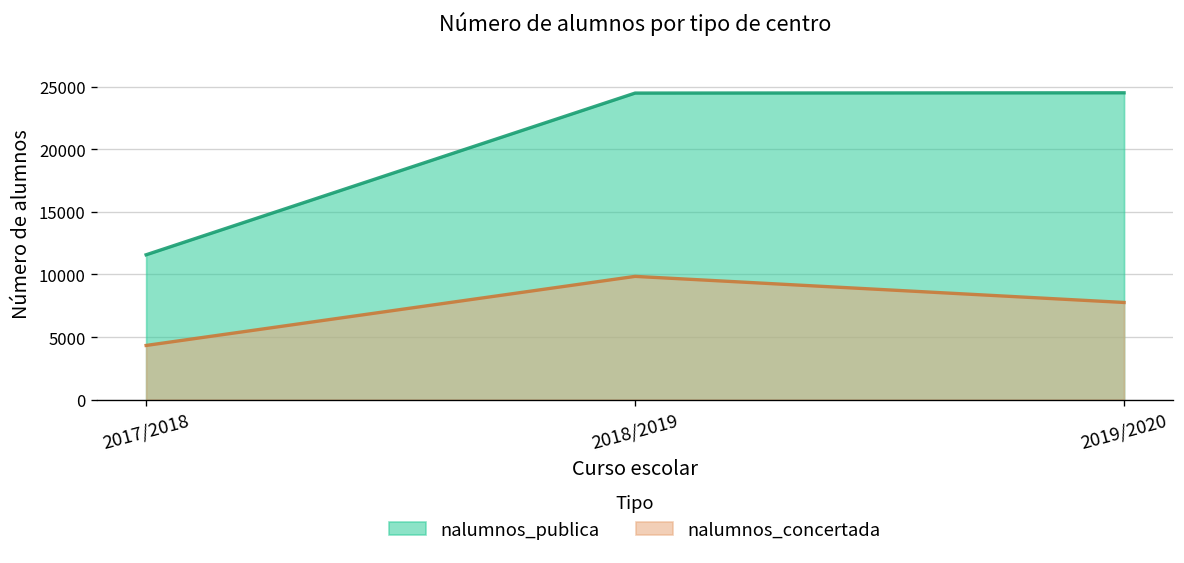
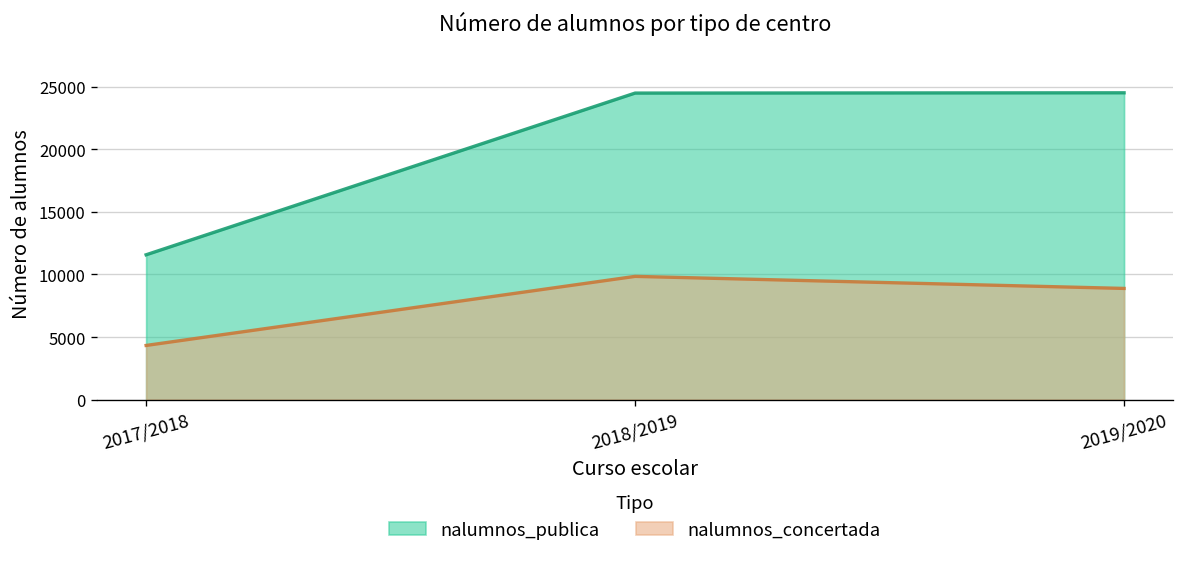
nalumnos_concertada, 2019/2020: 7800 -> 8900
